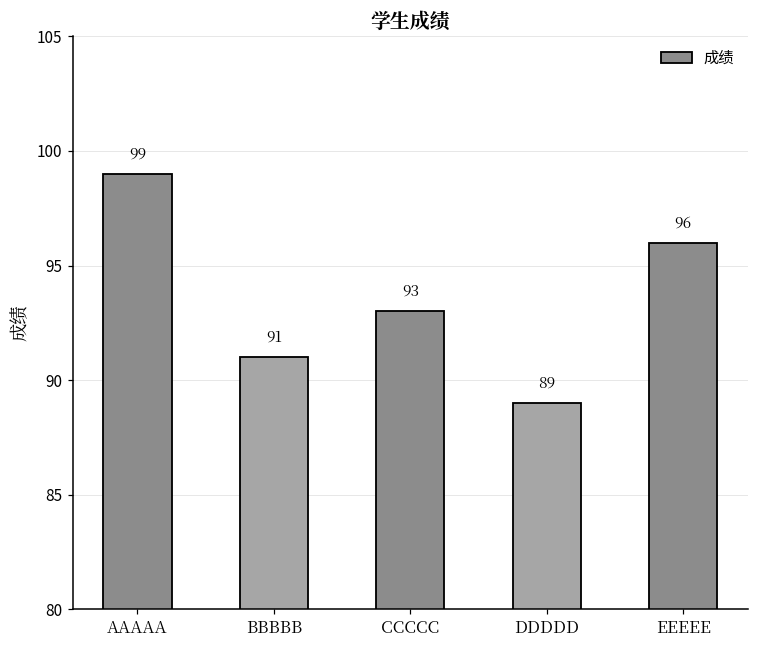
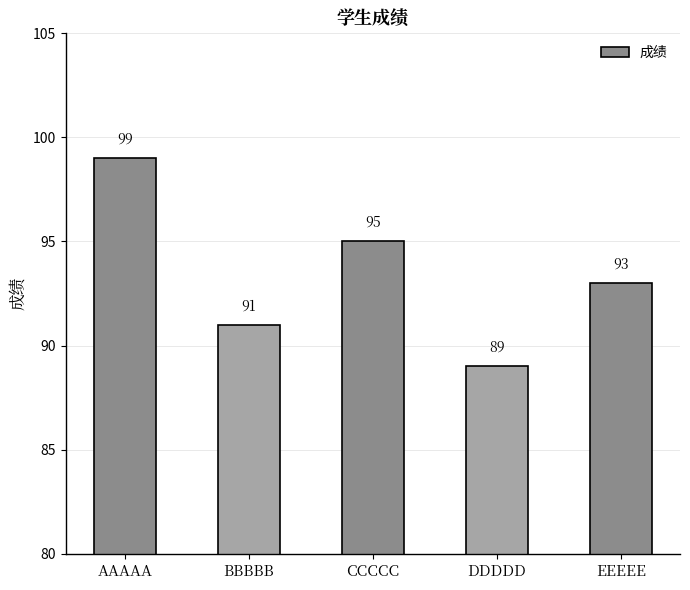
CCCCC: 93 -> 95
EEEEE: 96 -> 93
